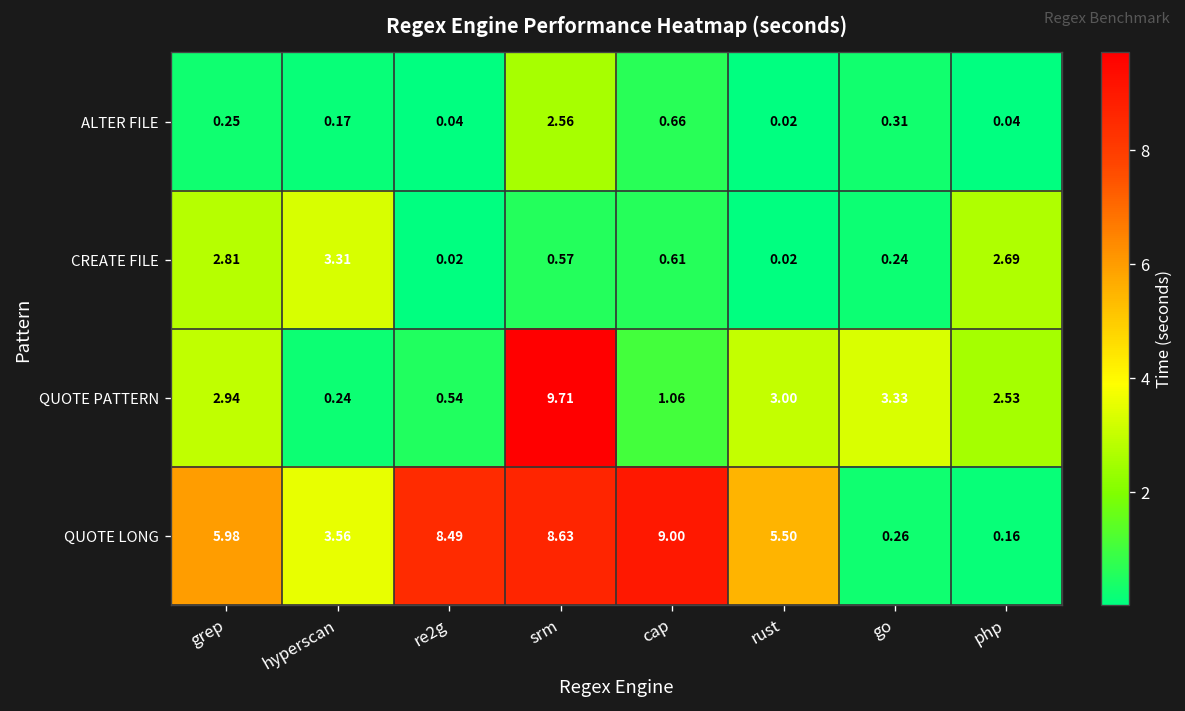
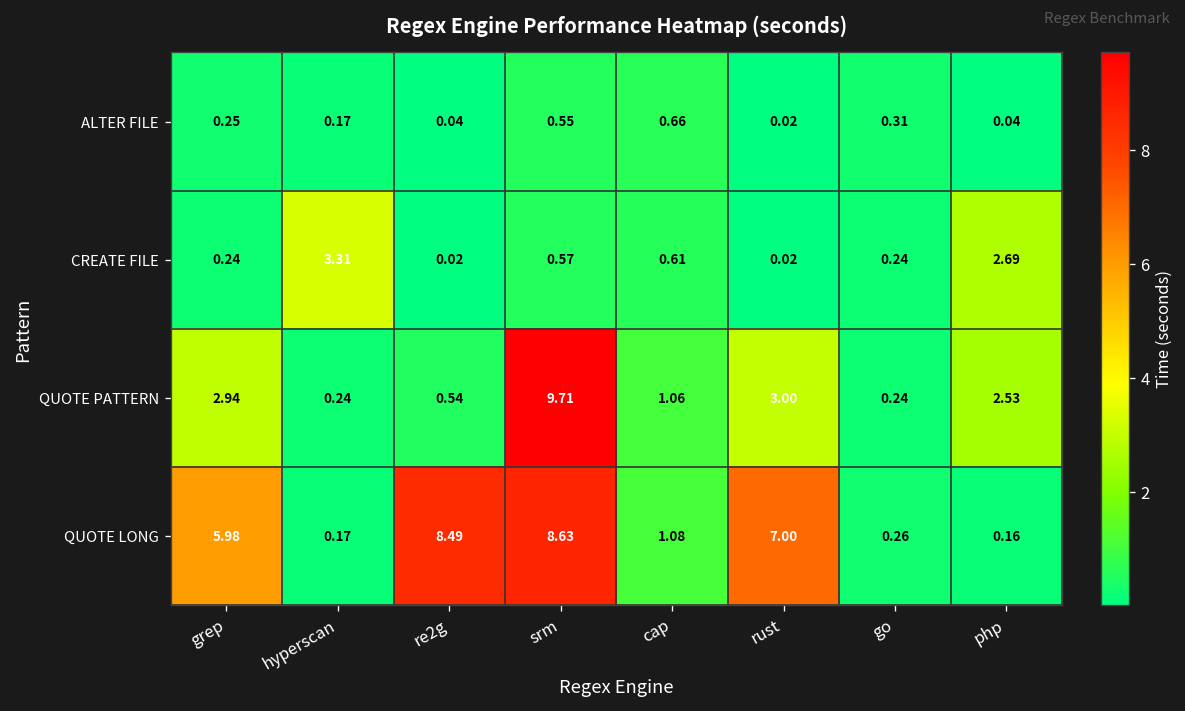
ALTER FILE, srm: 2.56 -> 0.55
CREATE FILE, grep: 2.81 -> 0.24
QUOTE PATTERN, go: 3.33 -> 0.24
QUOTE LONG, hyperscan: 3.56 -> 0.17
QUOTE LONG, cap: 9.00 -> 1.08
QUOTE LONG, rust: 5.50 -> 7.00
